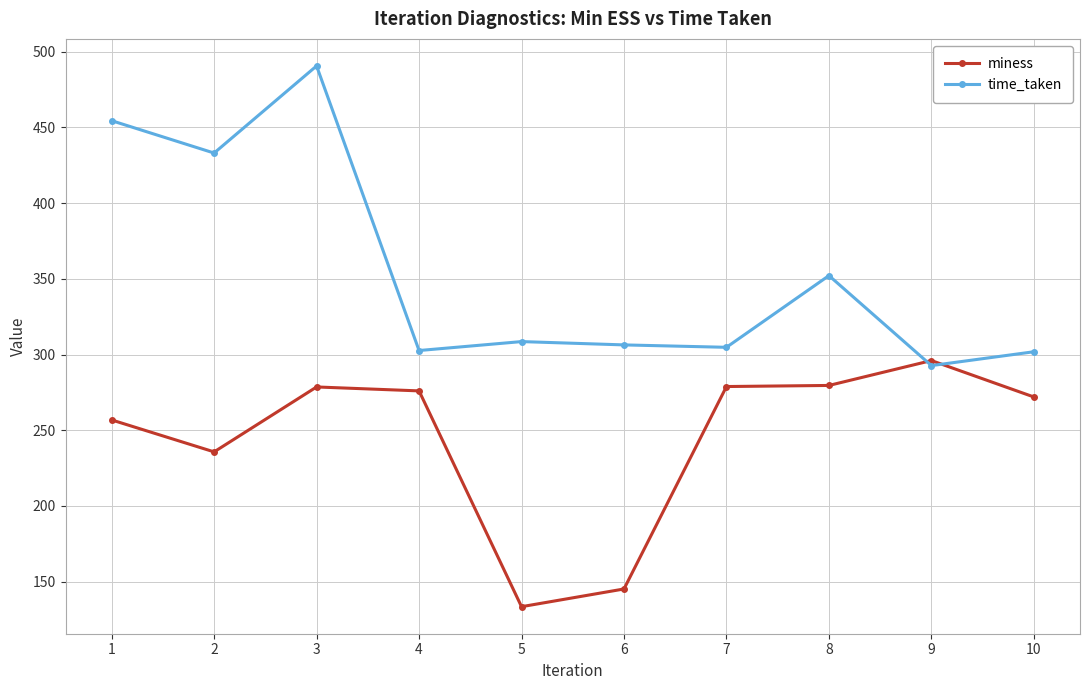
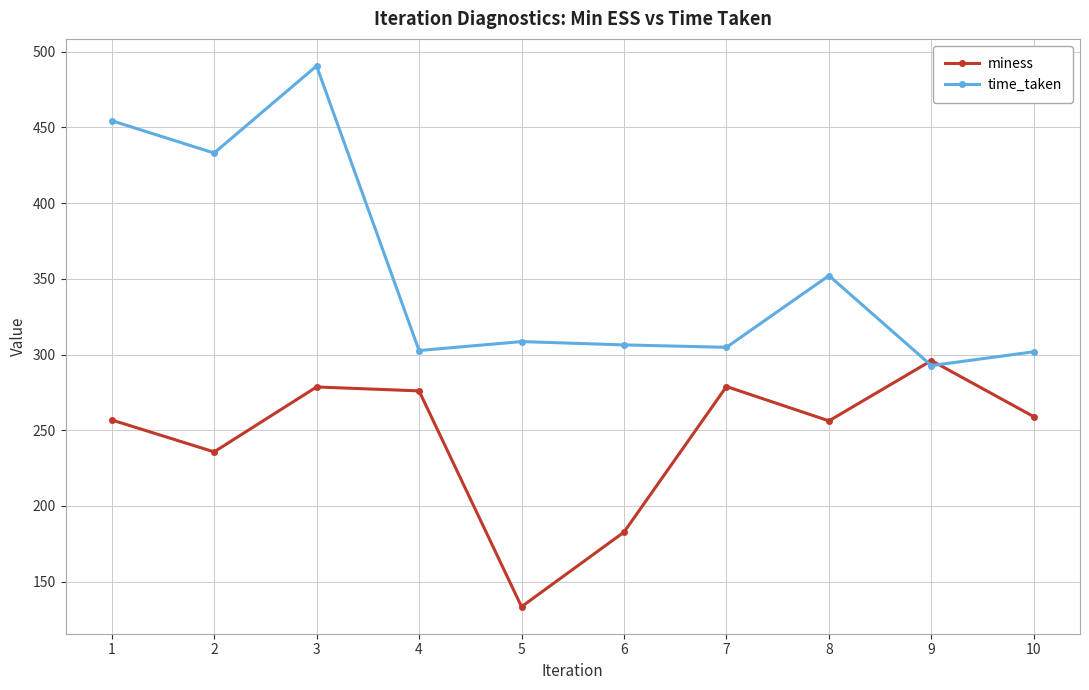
miness, 6: 145 -> 183
miness, 8: 280 -> 256
miness, 10: 272 -> 259
